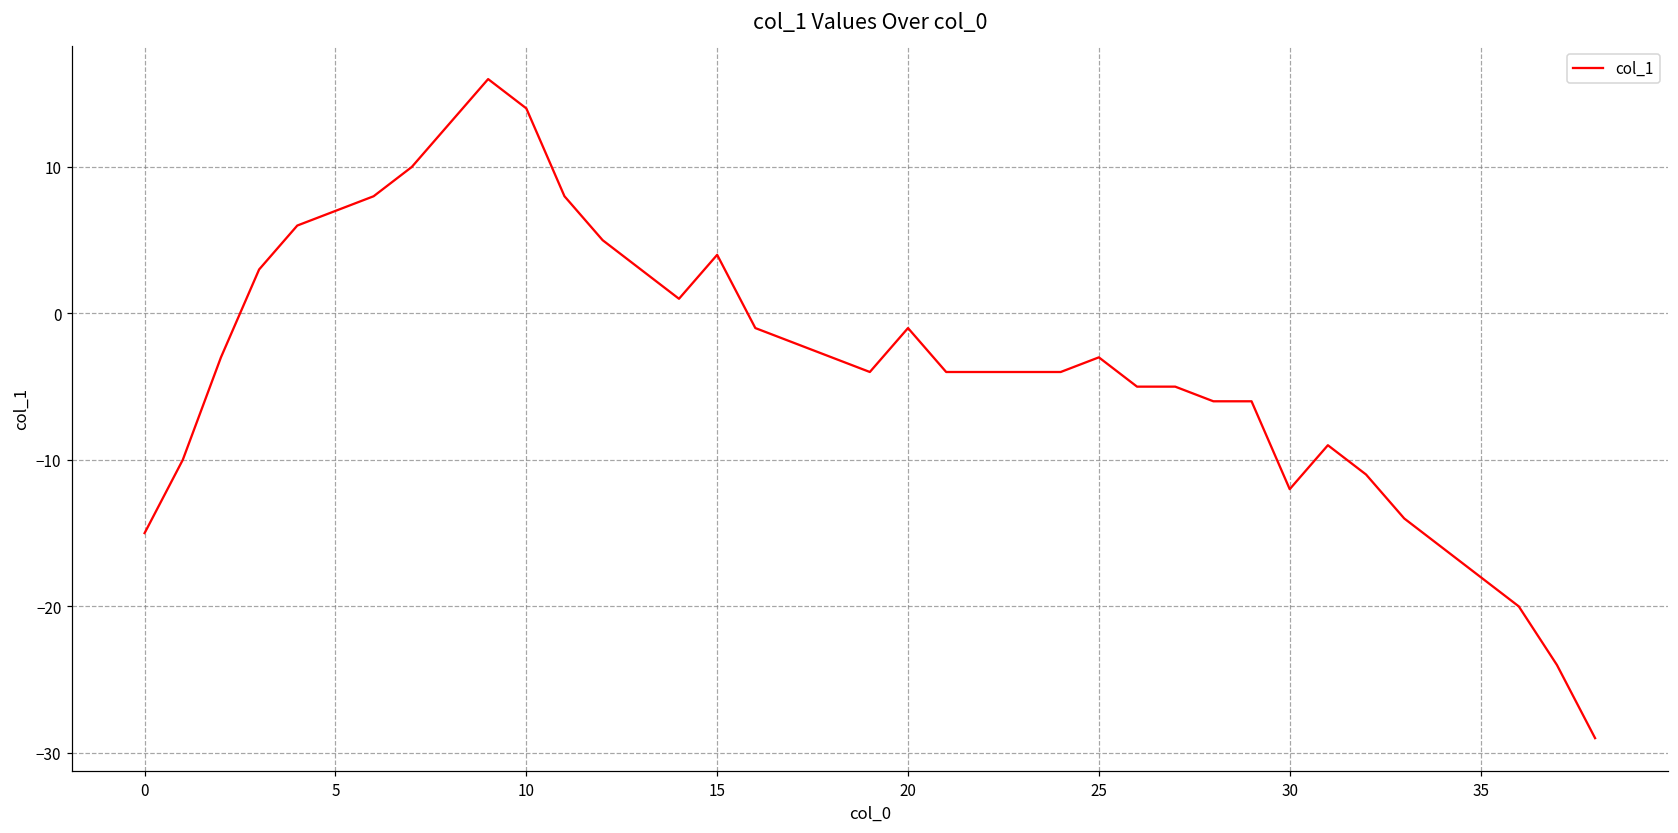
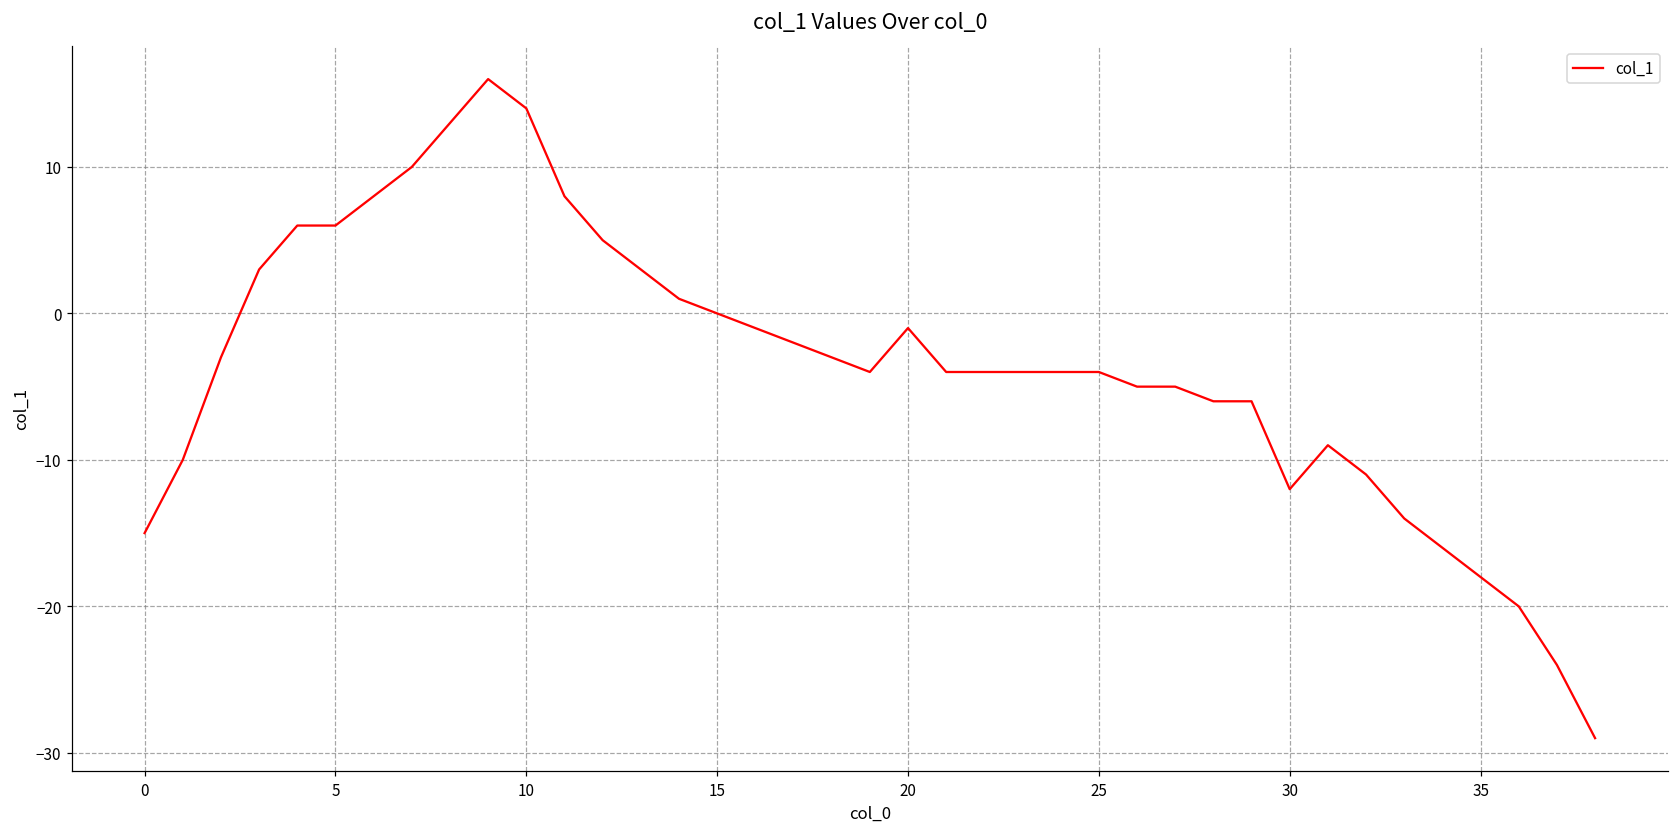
5: 7 -> 6
15: 4 -> 0
25: -3 -> -4
